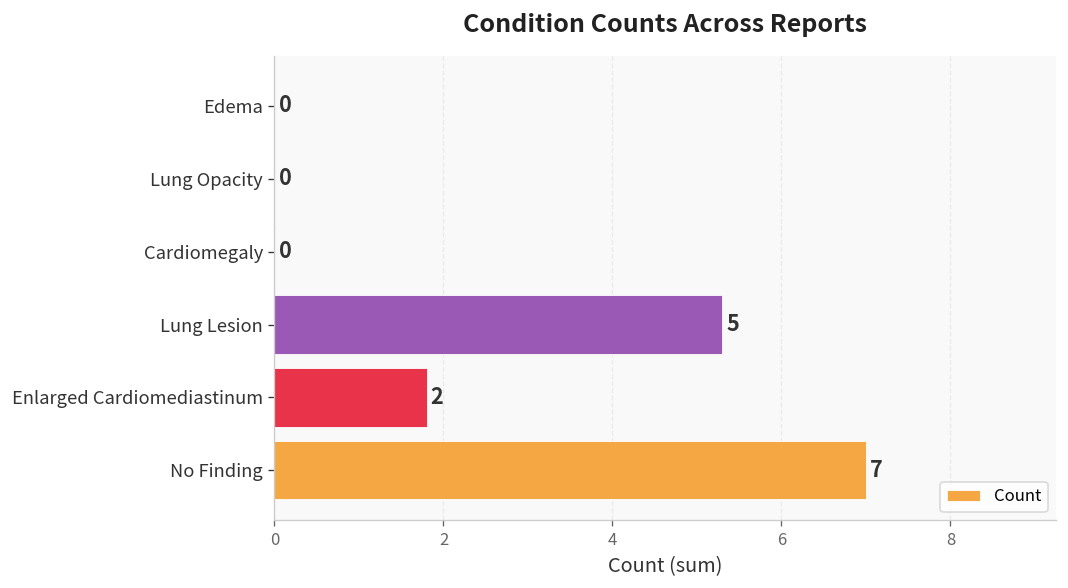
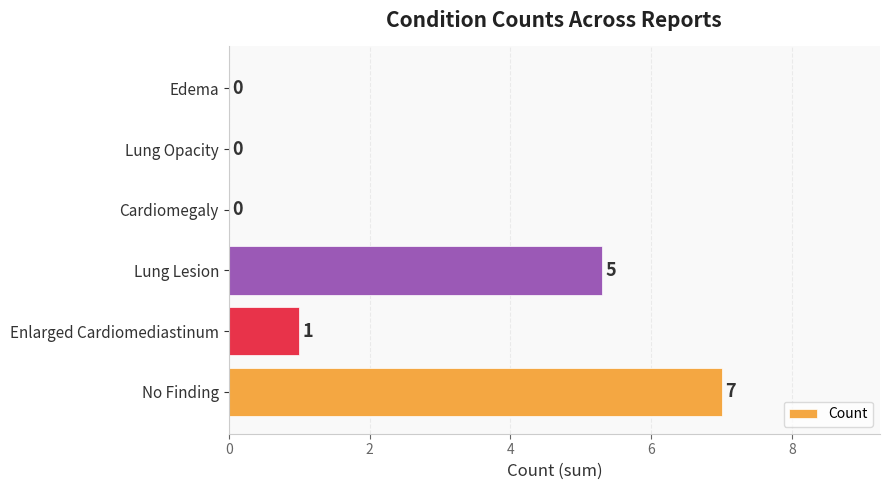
Enlarged Cardiomediastinum: 2 -> 1
